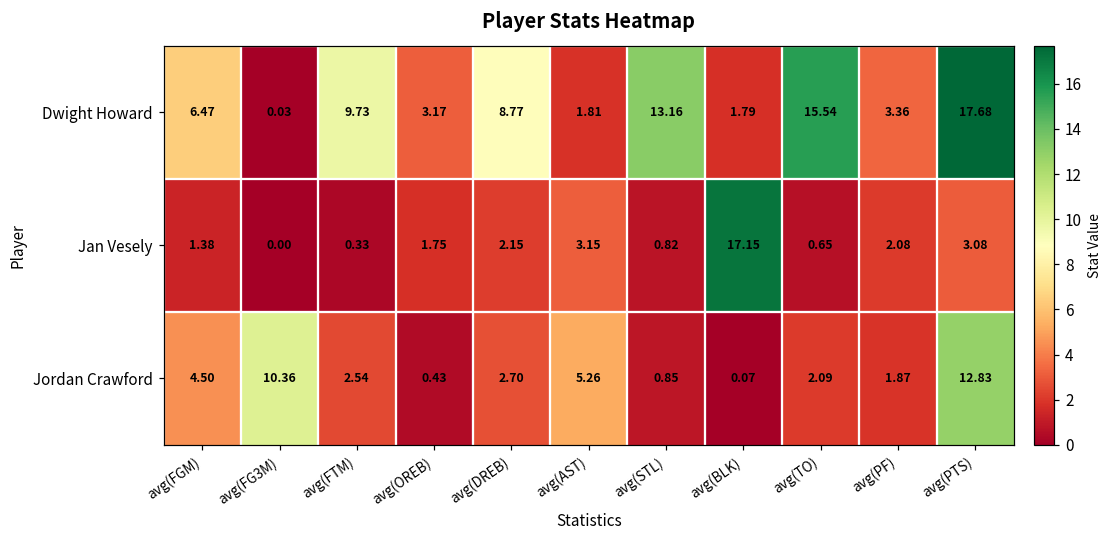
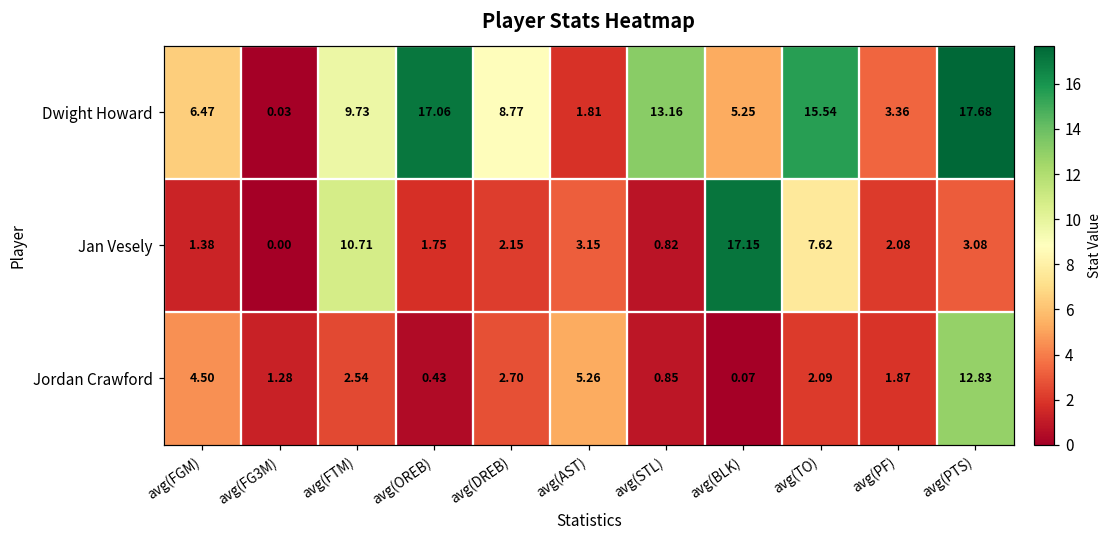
Dwight Howard, avg(OREB): 3.17 -> 17.06
Dwight Howard, avg(BLK): 1.79 -> 5.25
Jan Vesely, avg(FTM): 0.33 -> 10.71
Jan Vesely, avg(TO): 0.65 -> 7.62
Jordan Crawford, avg(FG3M): 10.36 -> 1.28
